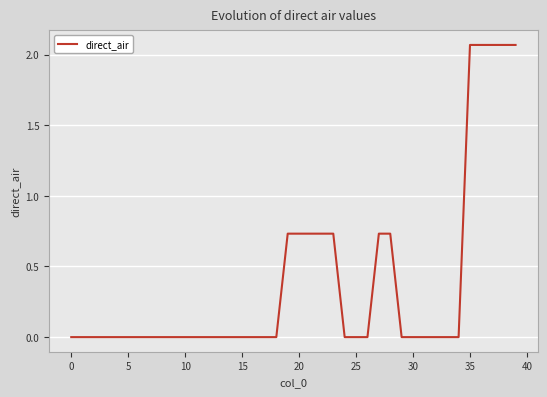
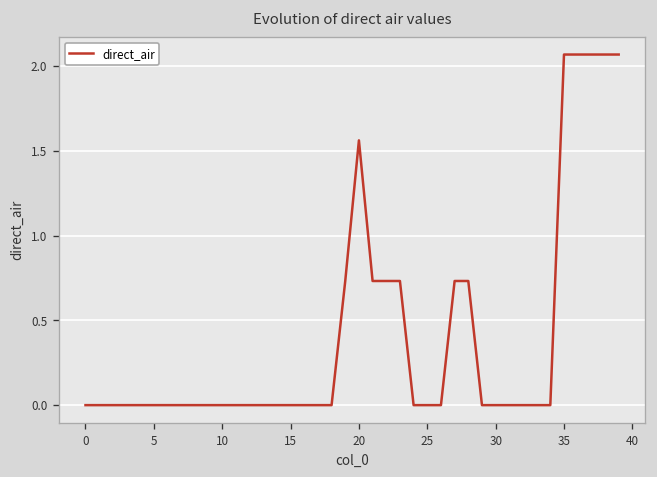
20: 0.73 -> 1.56
